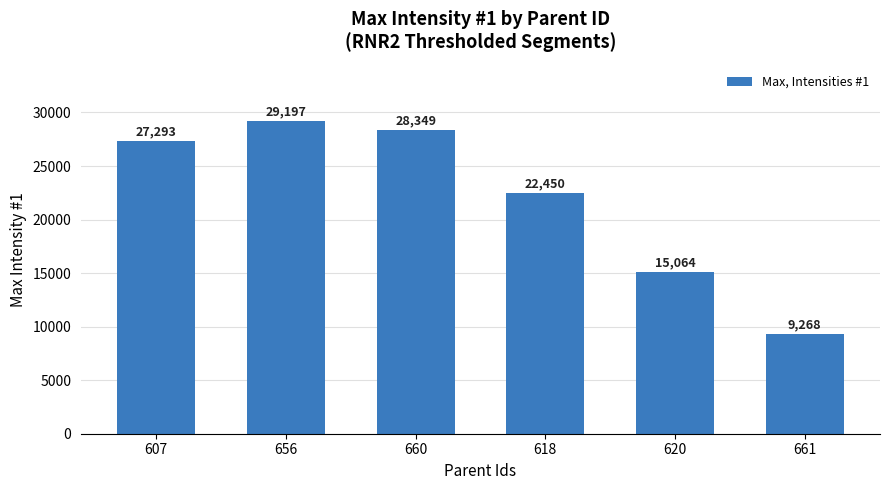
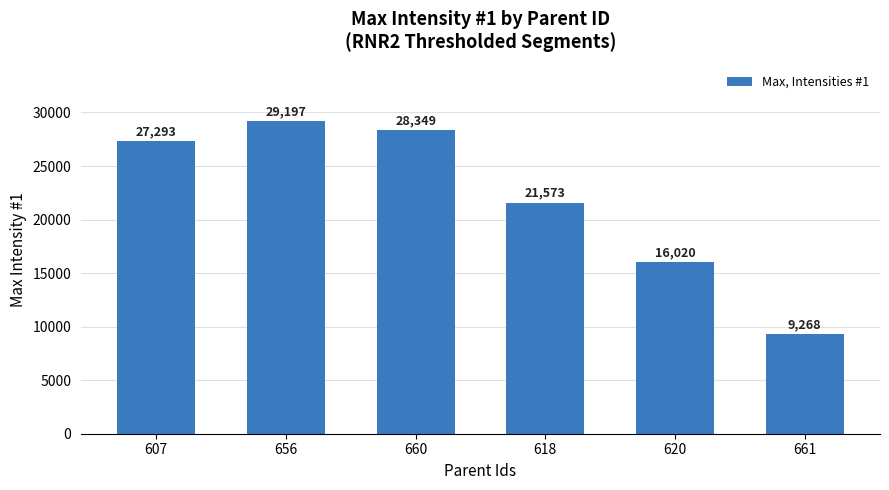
618: 22,450 -> 21,573
620: 15,064 -> 16,020
